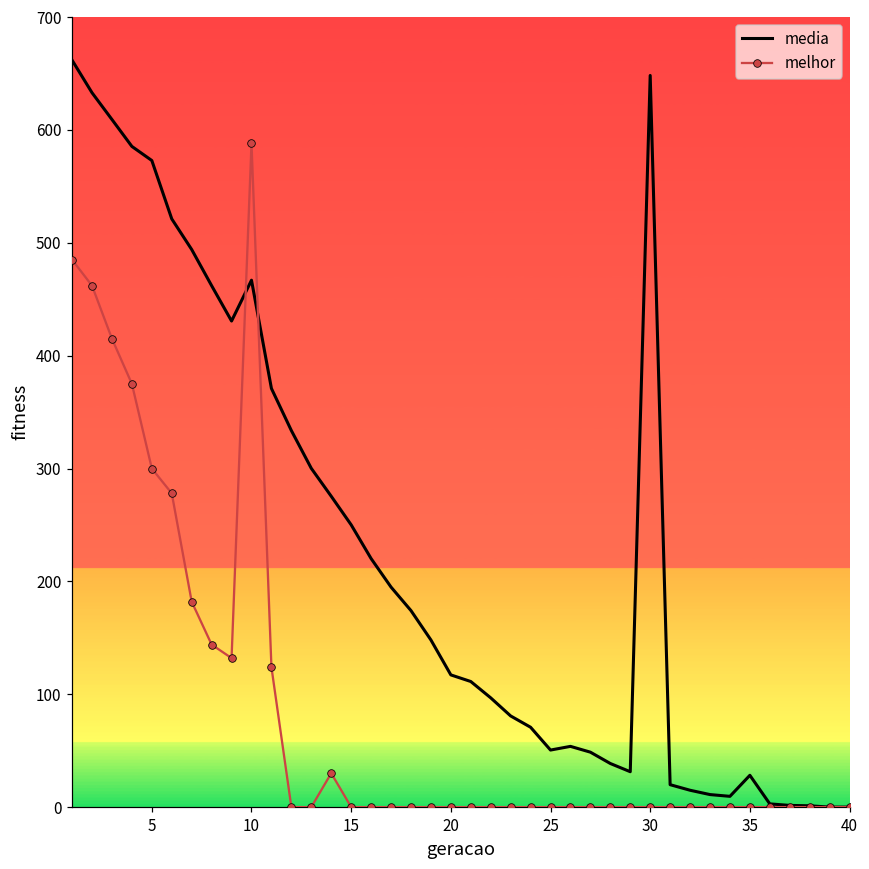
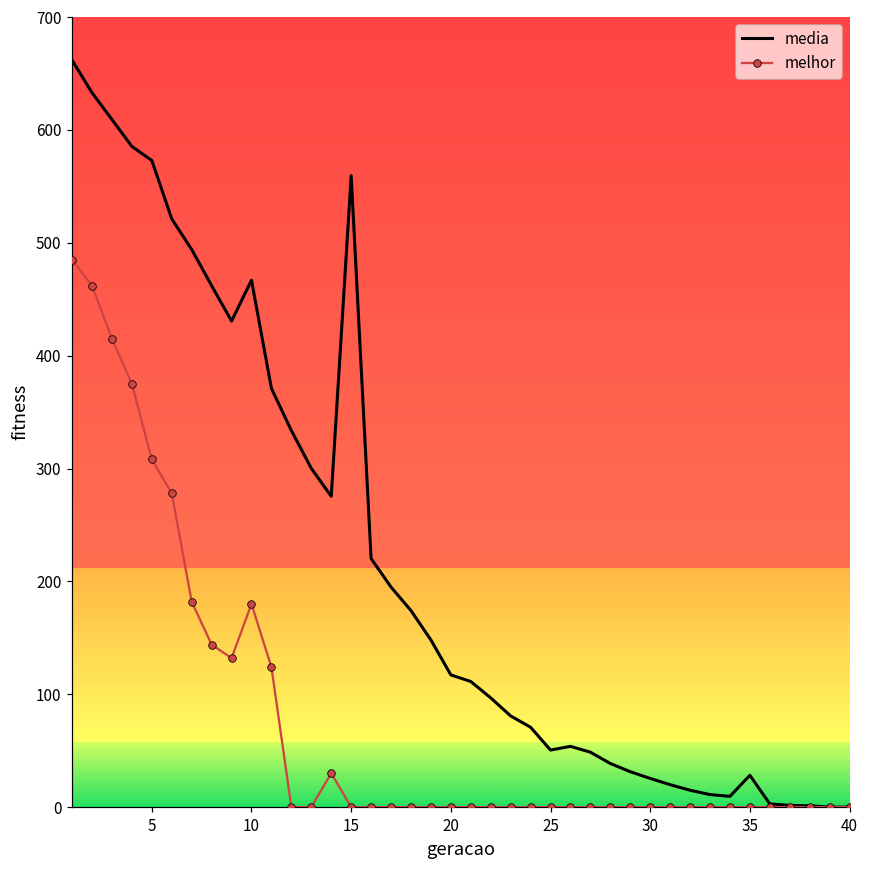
melhor, 5: 300 -> 308
melhor, 10: 588 -> 180
media, 15: 250 -> 560
media, 30: 648 -> 25
